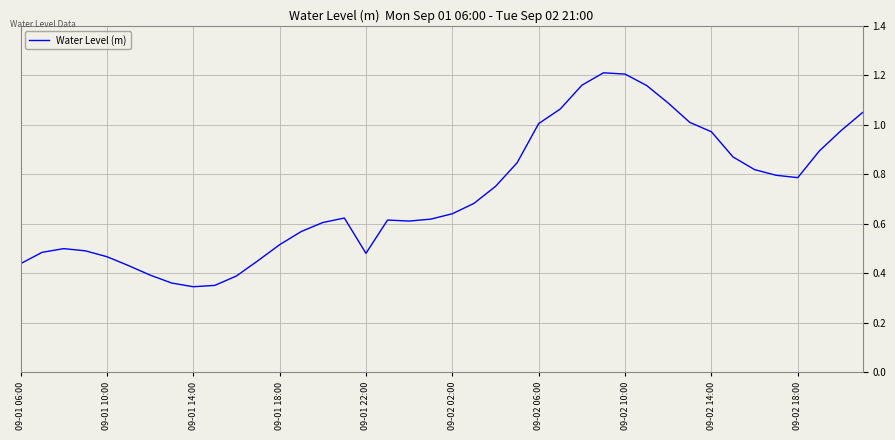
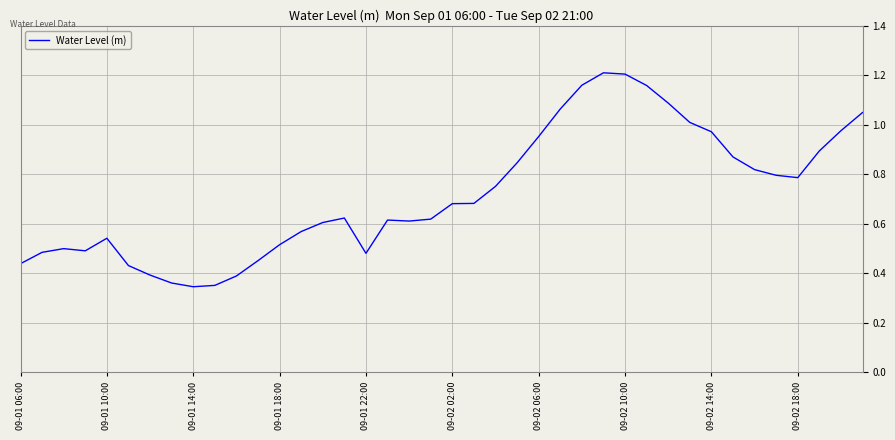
09-01 10:00: 0.47 -> 0.54
09-02 02:00: 0.64 -> 0.68
09-02 06:00: 1.01 -> 0.95
